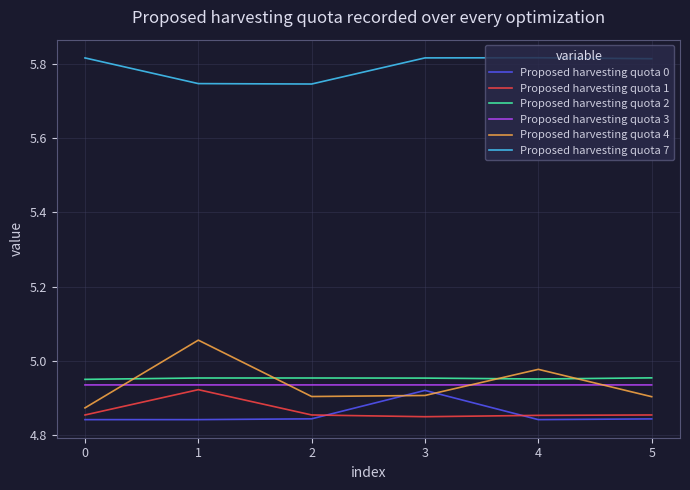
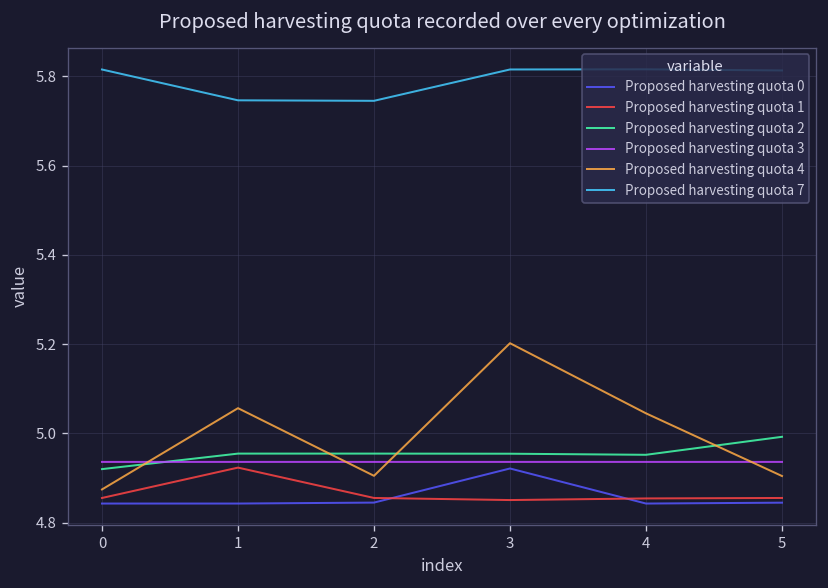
Proposed harvesting quota 2, 0: 4.95 -> 4.92
Proposed harvesting quota 4, 3: 4.91 -> 5.20
Proposed harvesting quota 4, 4: 4.98 -> 5.04
Proposed harvesting quota 2, 5: 4.95 -> 4.99
